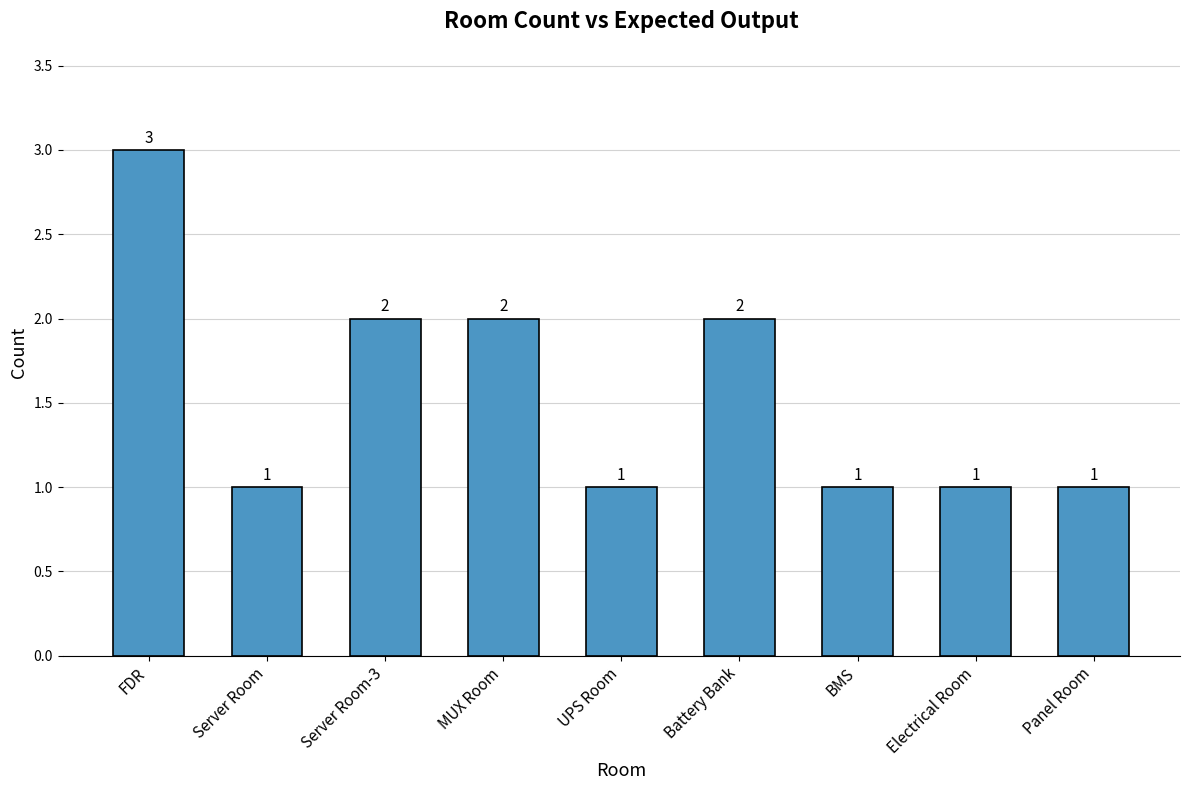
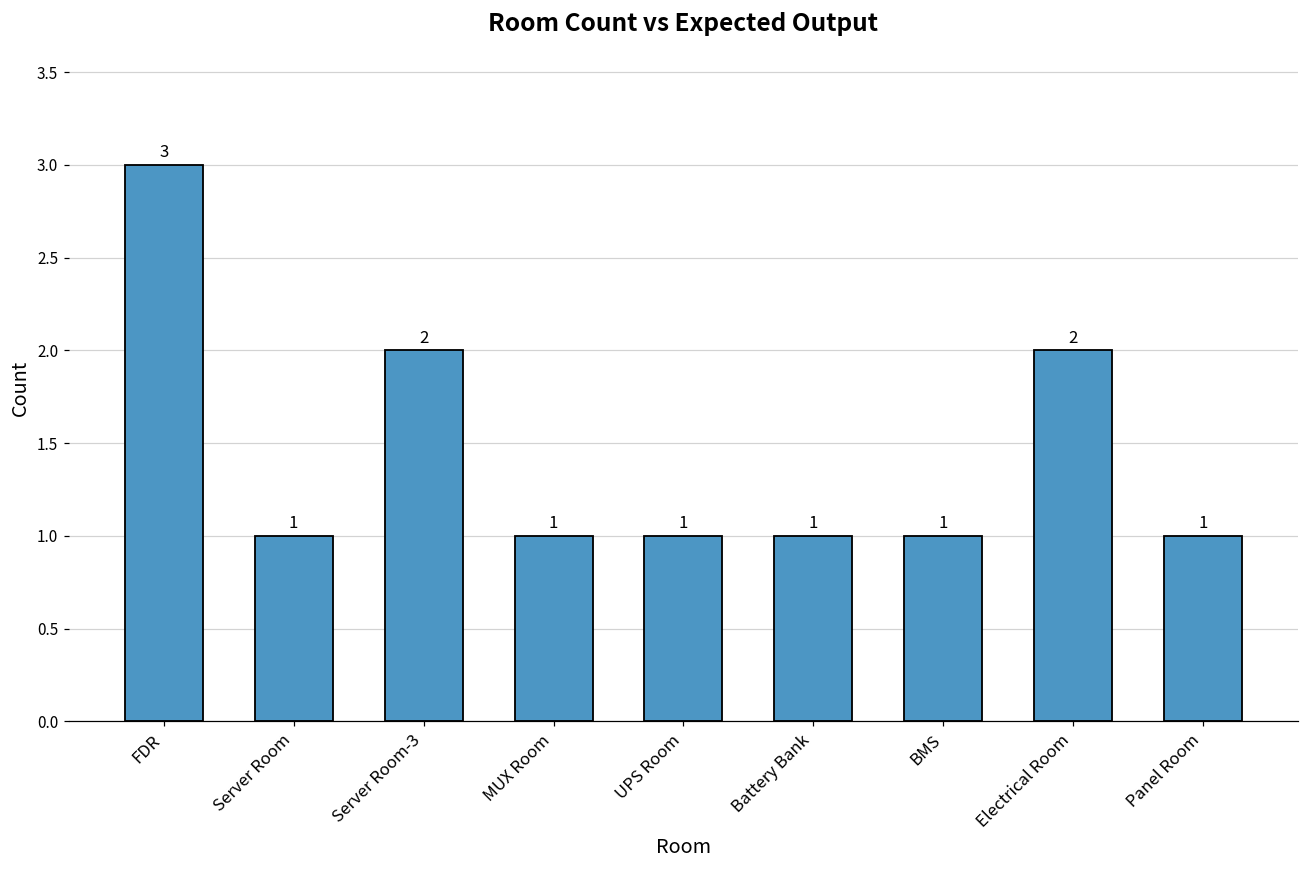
MUX Room: 2 -> 1
Battery Bank: 2 -> 1
Electrical Room: 1 -> 2
